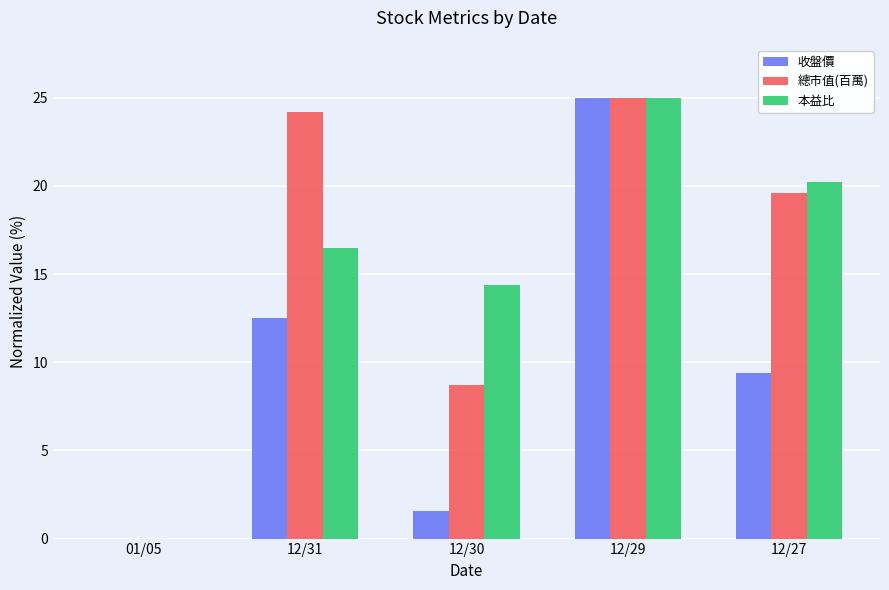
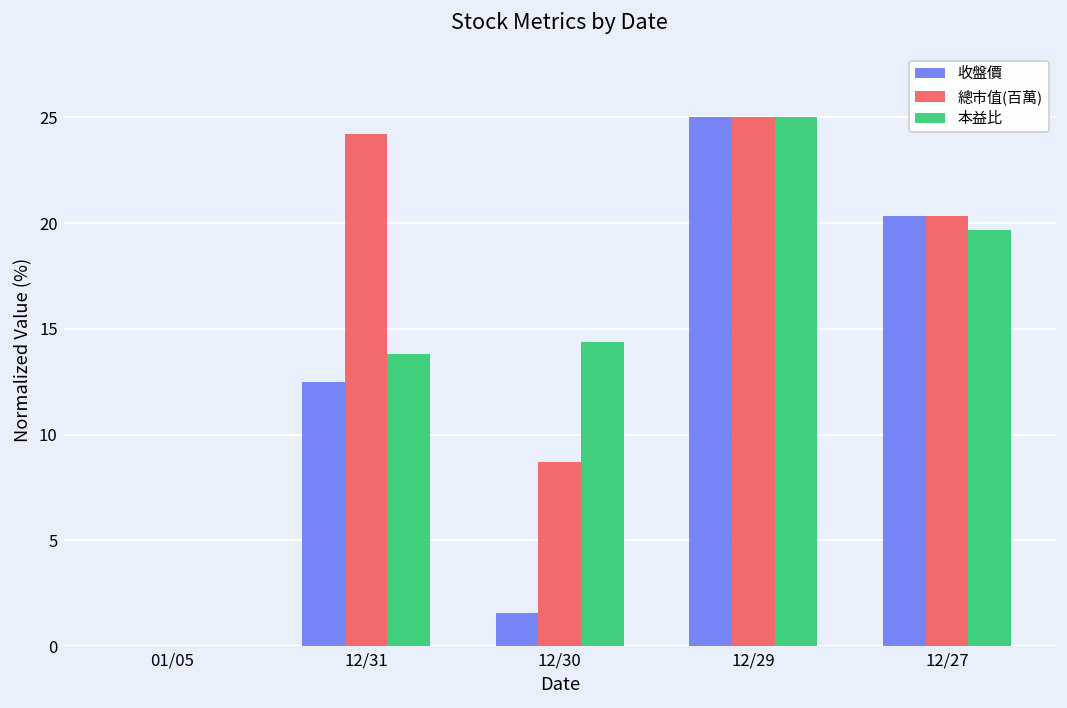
本益比, 12/31: 16.5 -> 13.8
收盤價, 12/27: 9.4 -> 20.3
總市值(百萬), 12/27: 19.6 -> 20.3
本益比, 12/27: 20.2 -> 19.7
